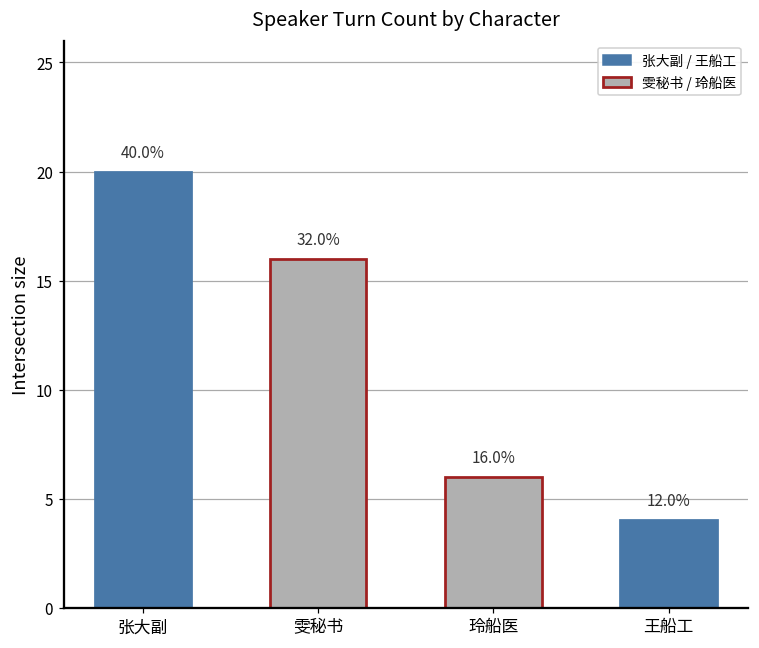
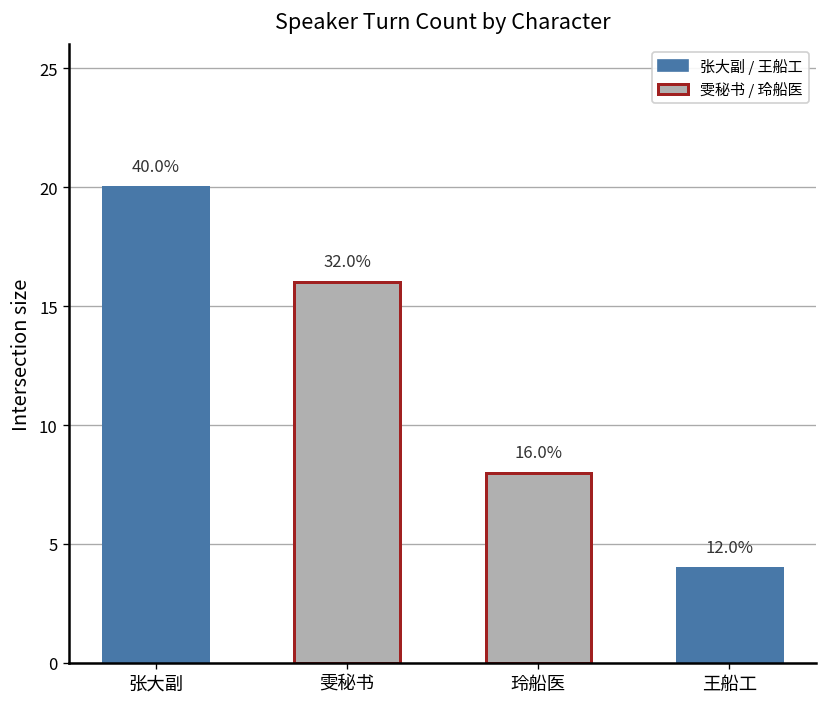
玲船医: 6 -> 8
